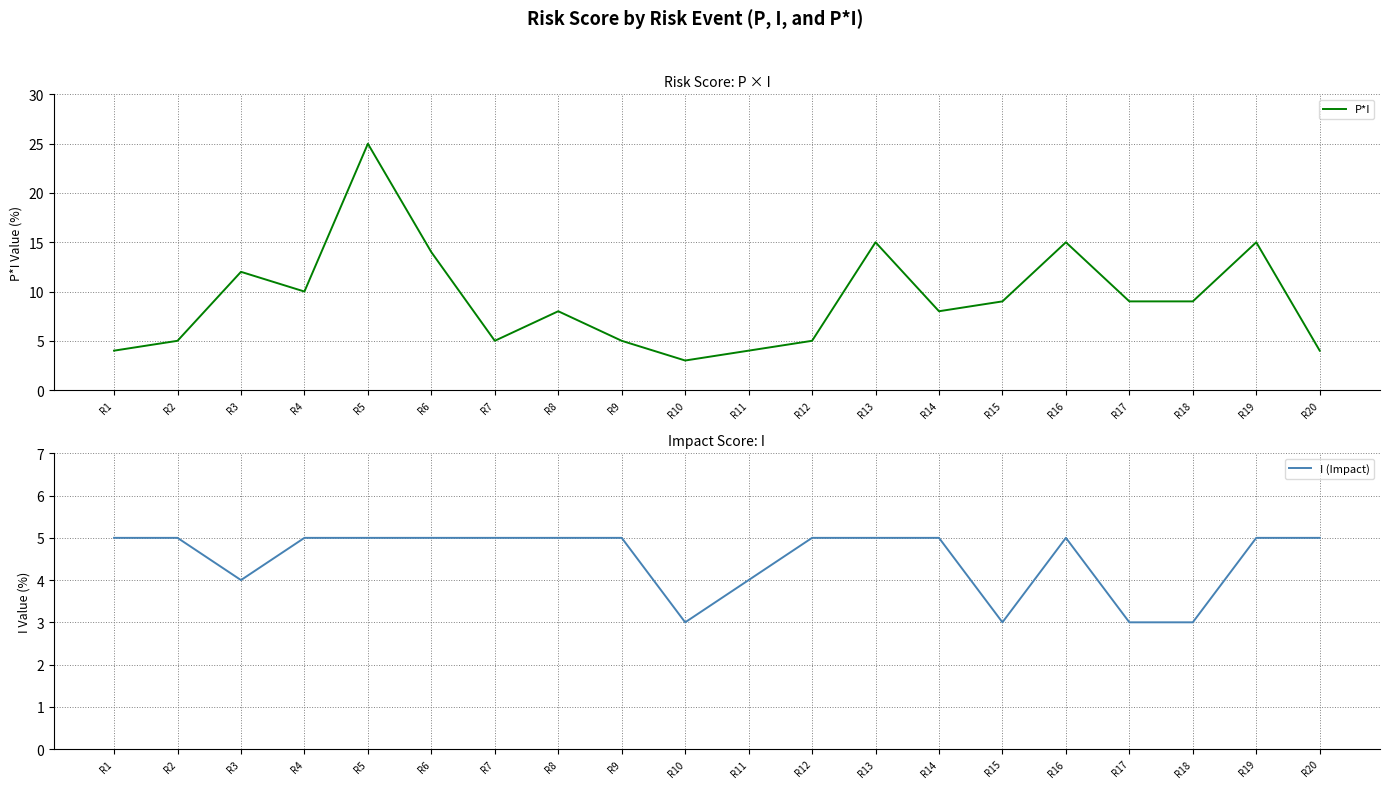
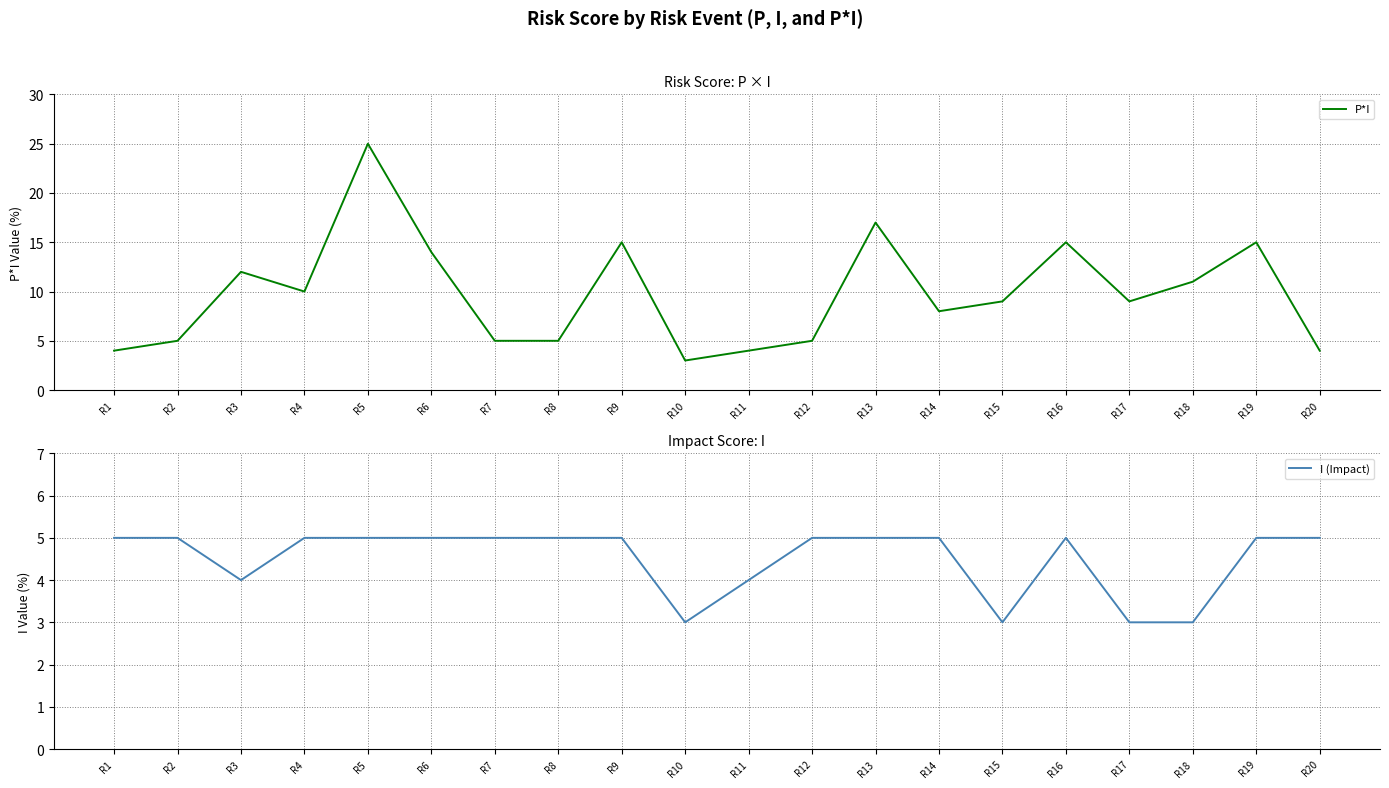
Risk Score: P × I, R8: 8 -> 5
Risk Score: P × I, R9: 5 -> 15
Risk Score: P × I, R13: 15 -> 17
Risk Score: P × I, R18: 9 -> 11
